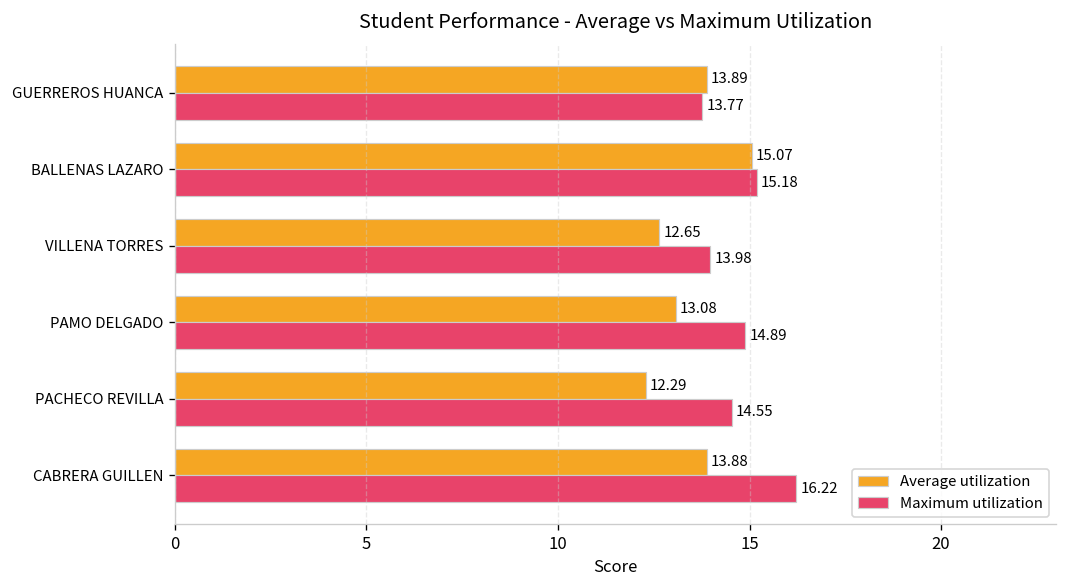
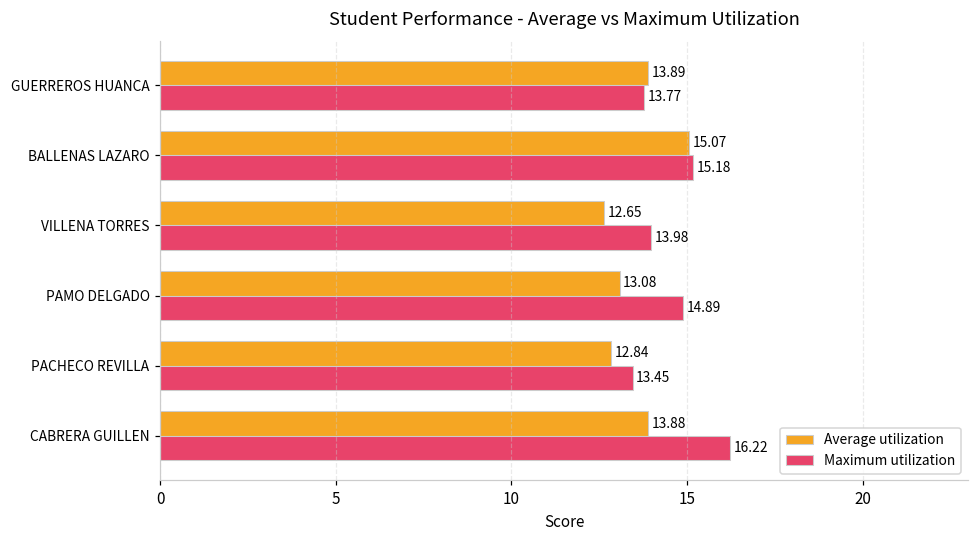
Average utilization, PACHECO REVILLA: 12.29 -> 12.84
Maximum utilization, PACHECO REVILLA: 14.55 -> 13.45
